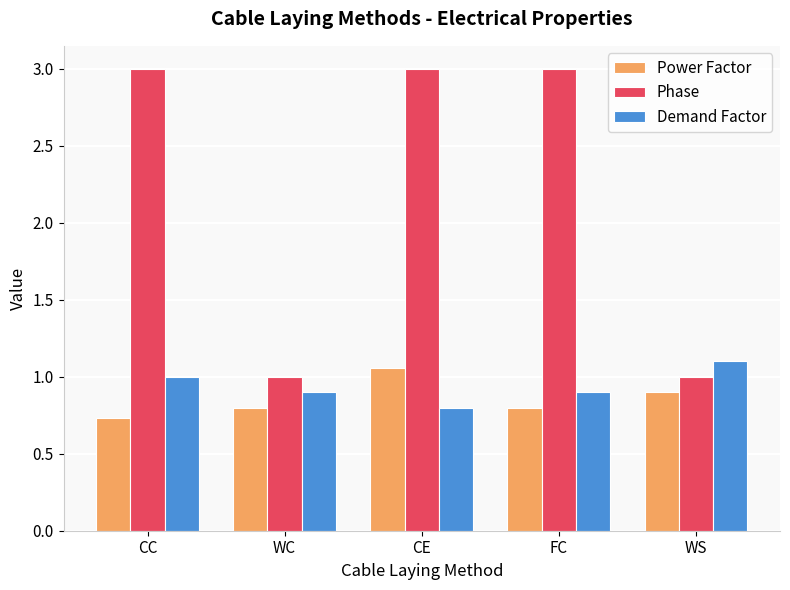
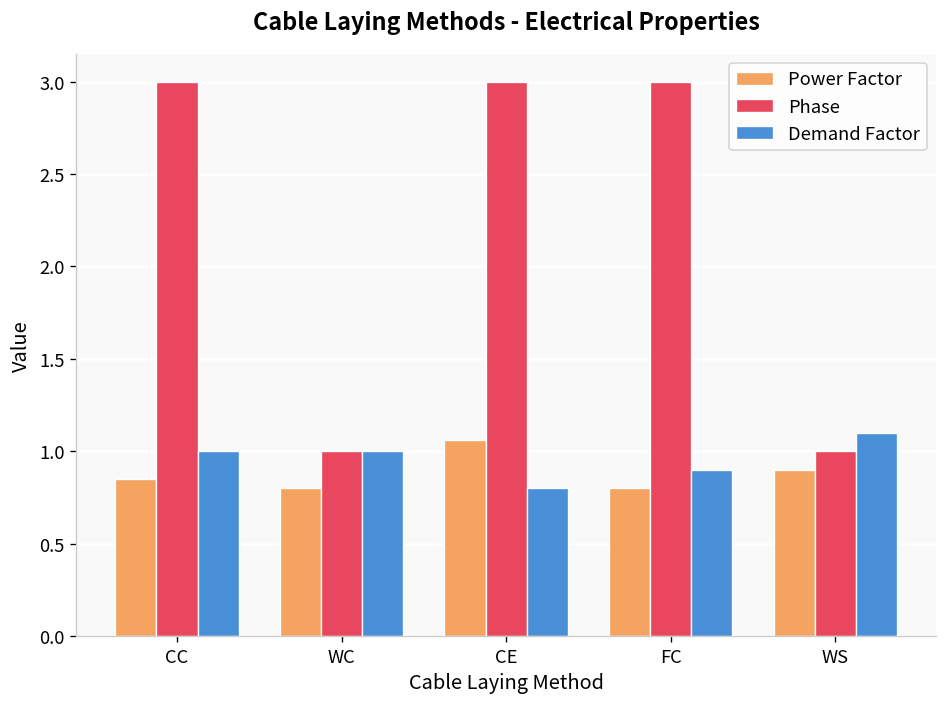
Power Factor, CC: 0.73 -> 0.85
Demand Factor, WC: 0.9 -> 1.0
